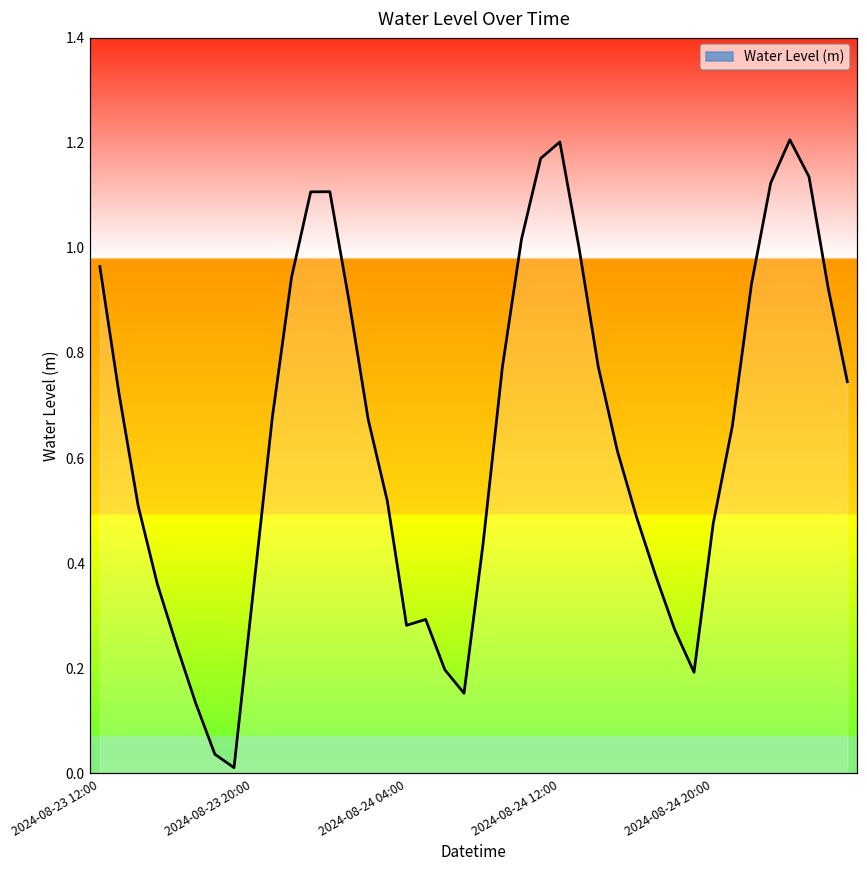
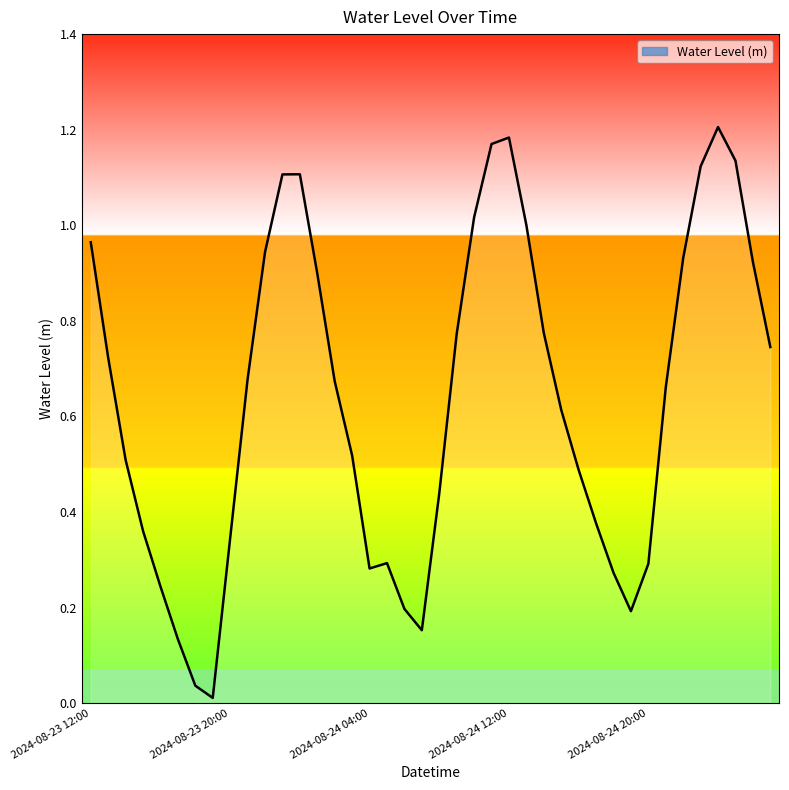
2024-08-24 12:00: 1.20 -> 1.18
2024-08-24 20:00: 0.48 -> 0.29
